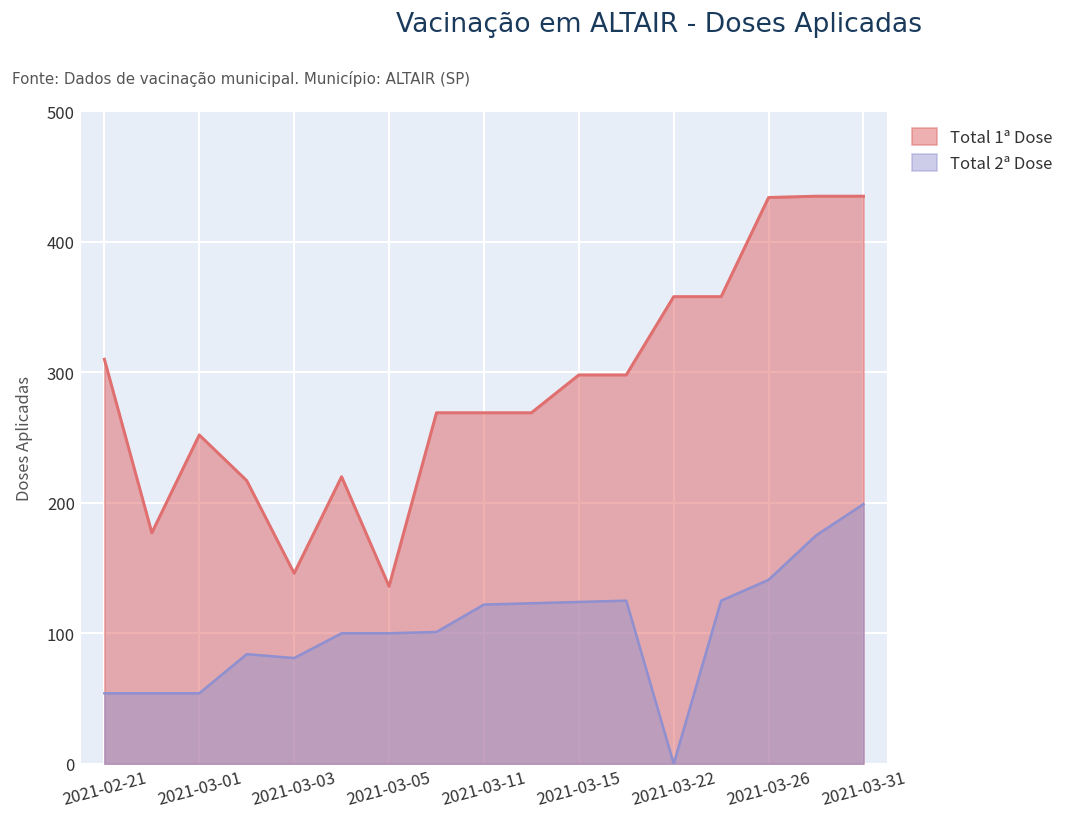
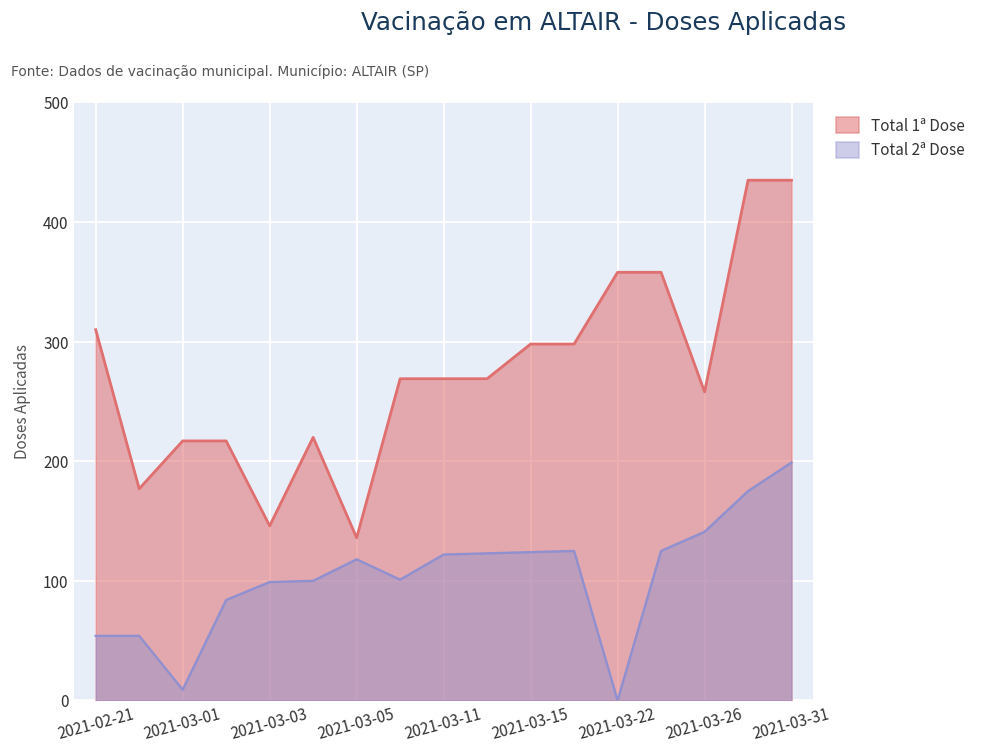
Total 1ª Dose, 2021-03-01: 252 -> 217
Total 2ª Dose, 2021-03-01: 54 -> 9
Total 2ª Dose, 2021-03-03: 81 -> 99
Total 2ª Dose, 2021-03-05: 100 -> 118
Total 1ª Dose, 2021-03-26: 434 -> 258
